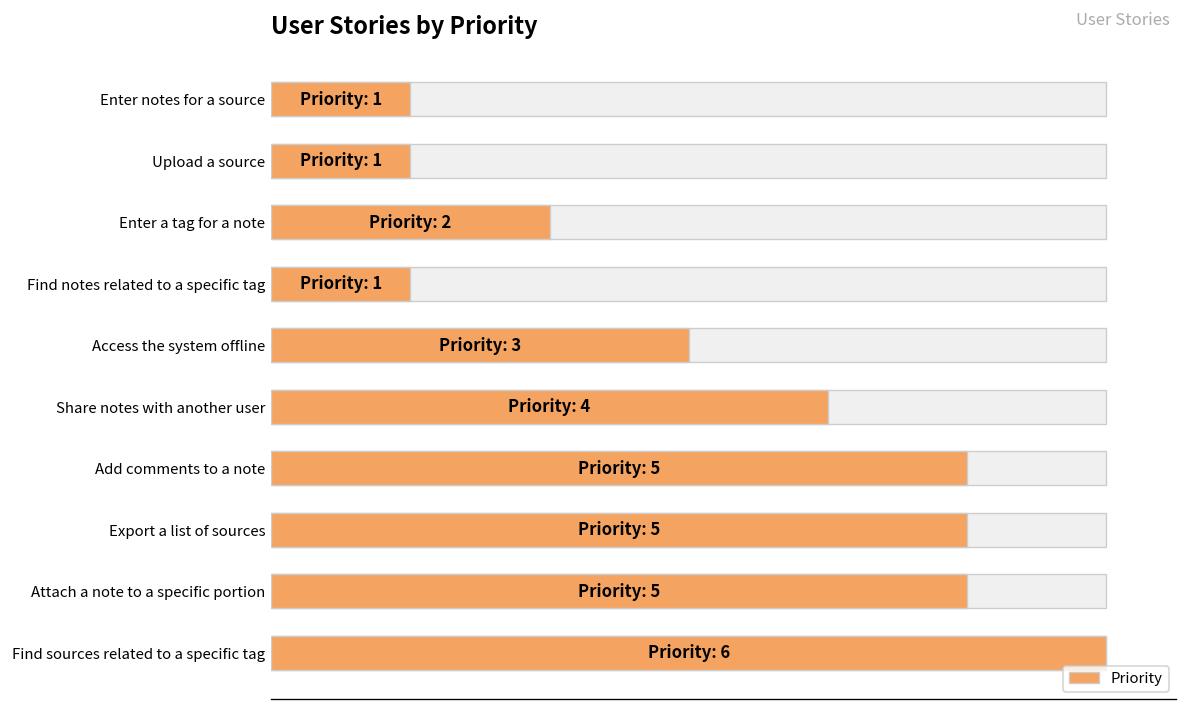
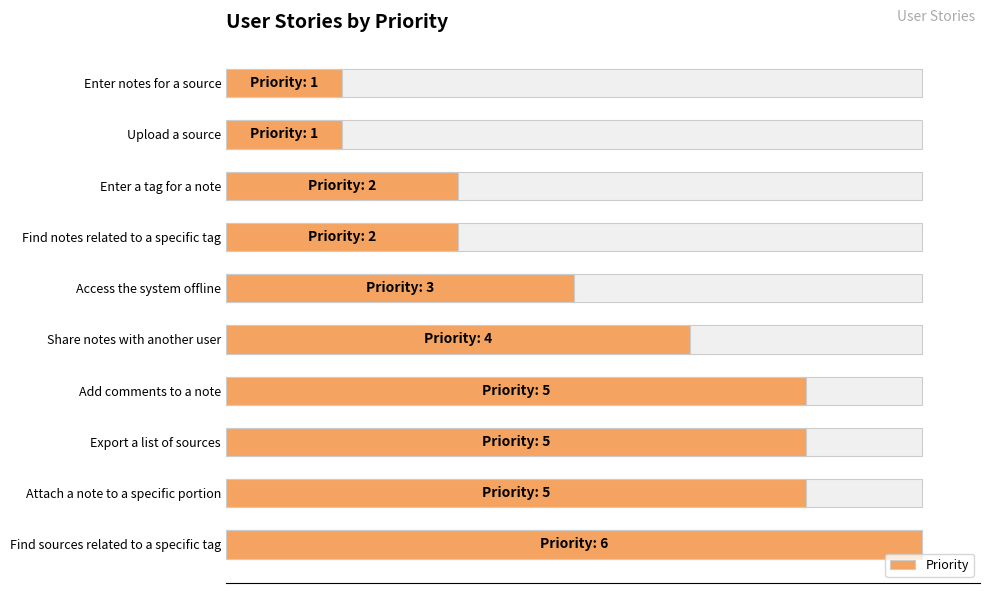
Priority, Find notes related to a specific tag: 1 -> 2
